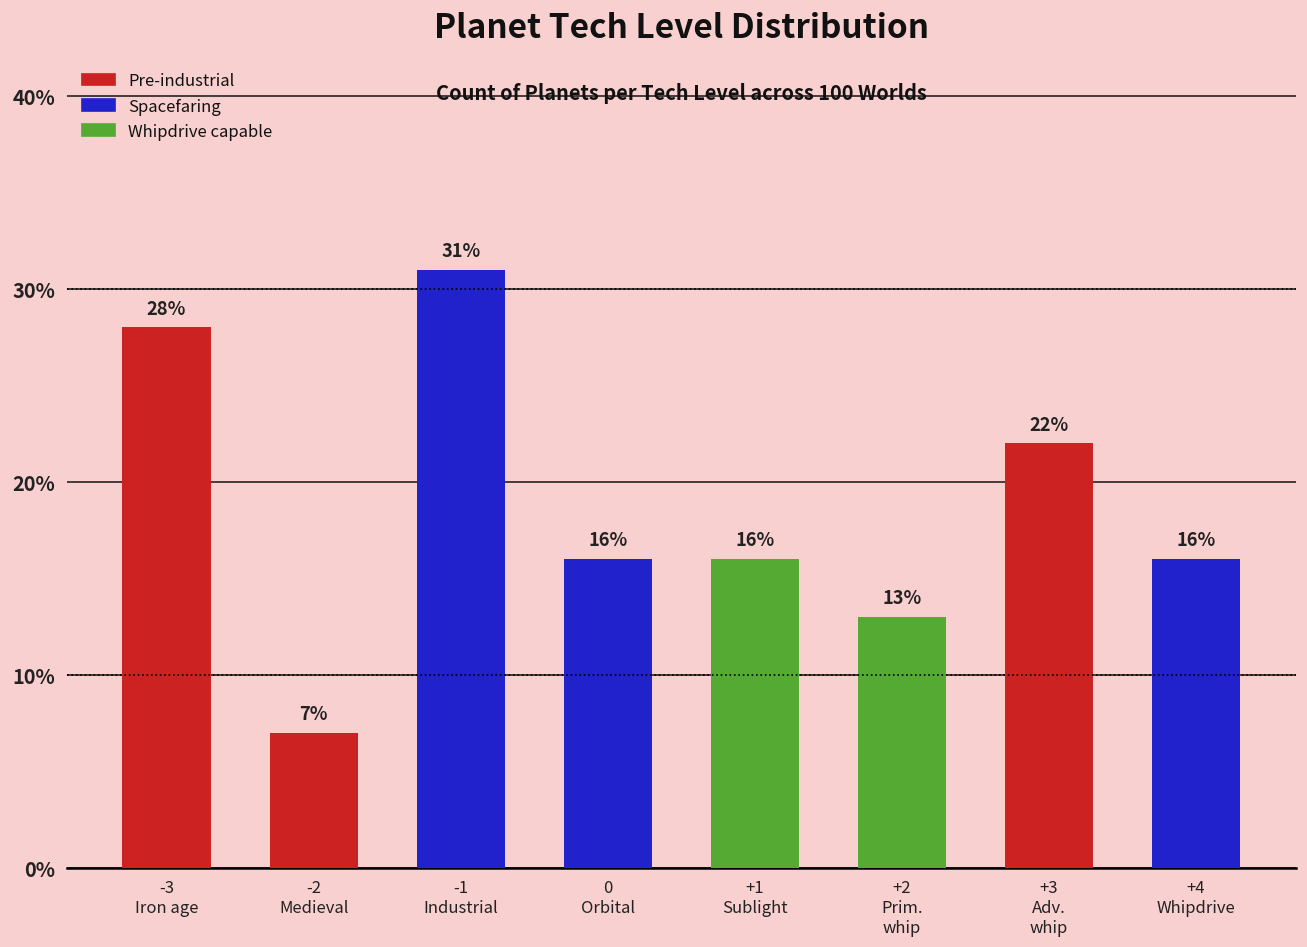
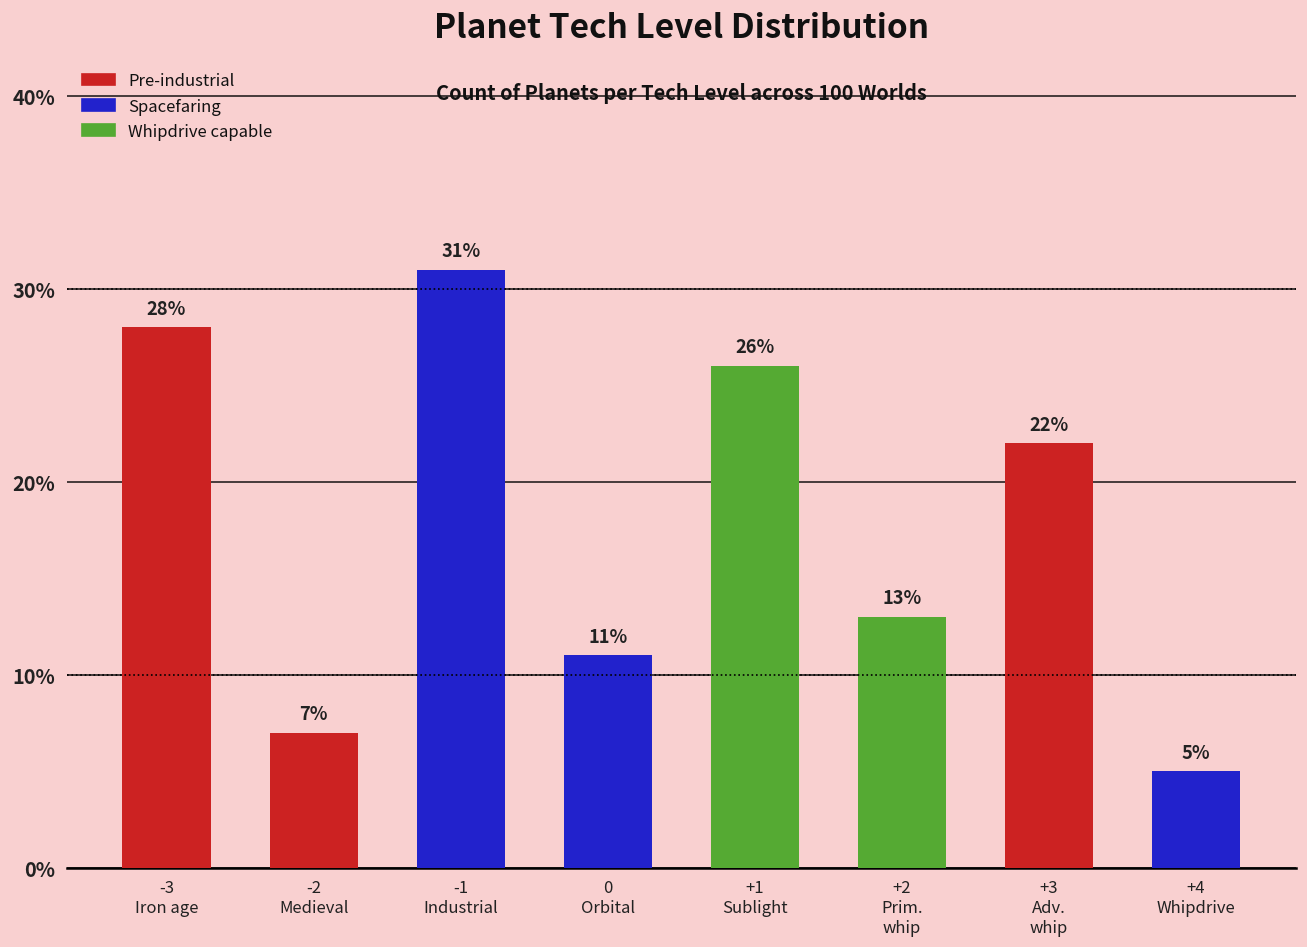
0 Orbital: 16% -> 11%
+1 Sublight: 16% -> 26%
+4 Whipdrive: 16% -> 5%
